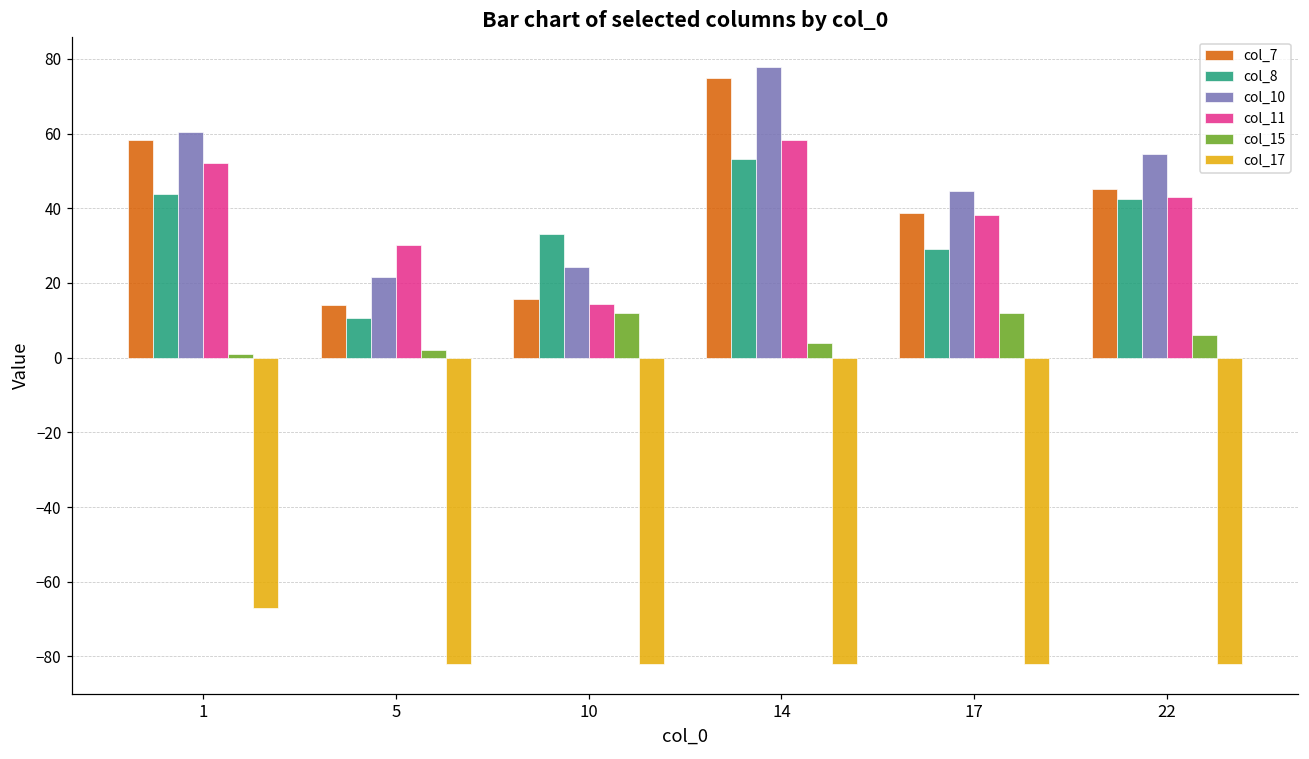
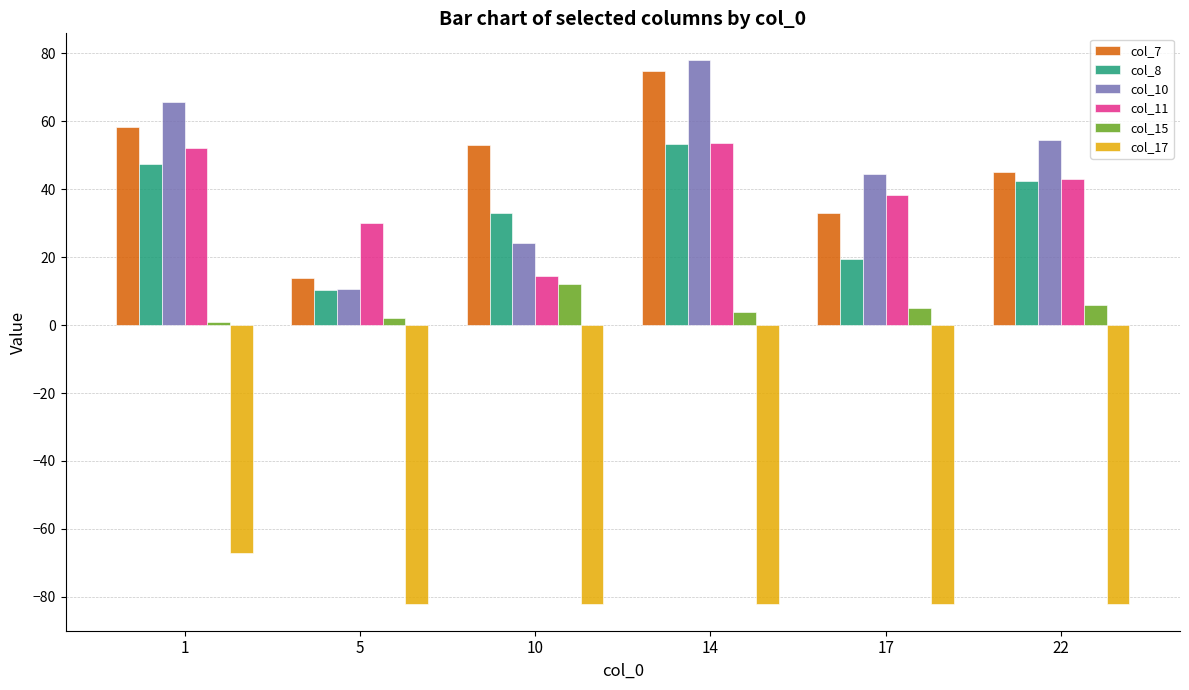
col_8, 1: 44 -> 47
col_10, 1: 60 -> 66
col_10, 5: 22 -> 11
col_7, 10: 16 -> 53
col_11, 14: 58 -> 54
col_7, 17: 39 -> 33
col_8, 17: 29 -> 19
col_15, 17: 12 -> 5
